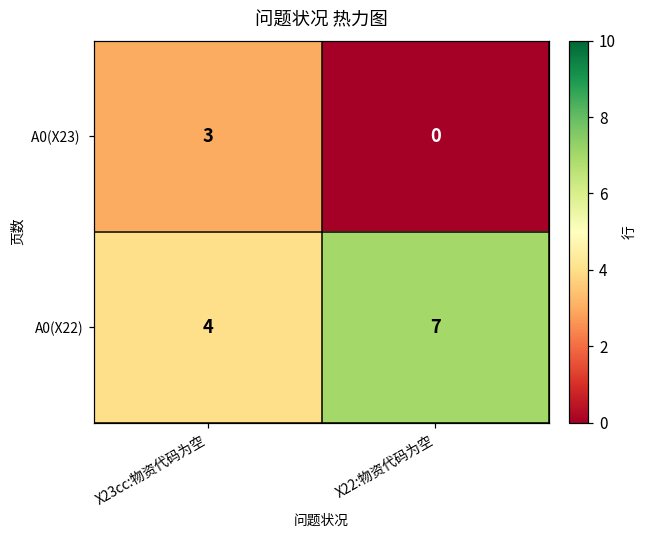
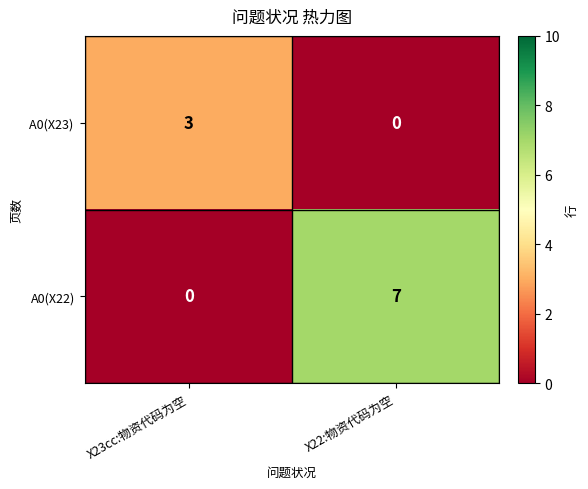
A0(X22), X23cc:物资代码为空: 4 -> 0
